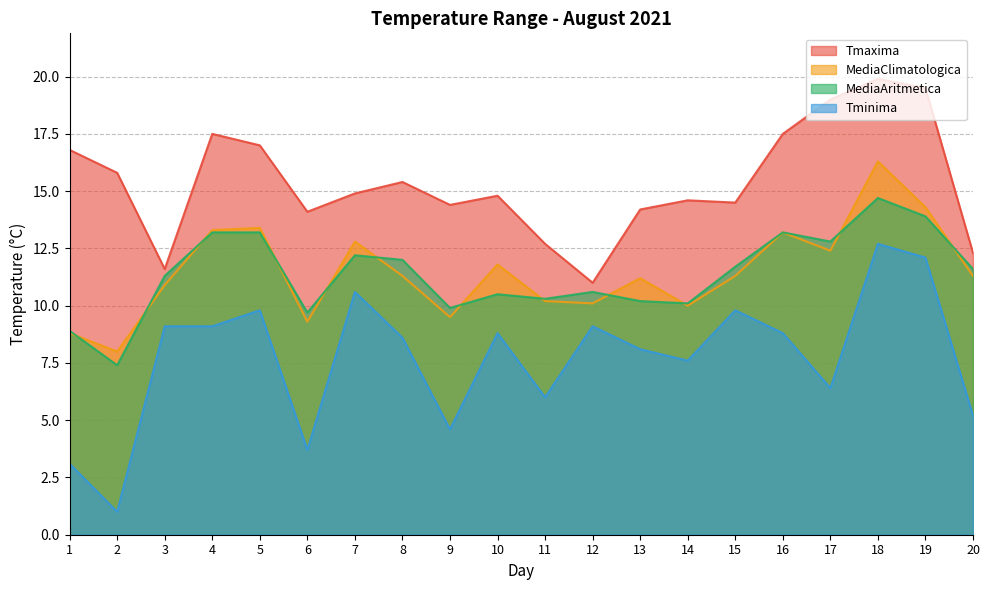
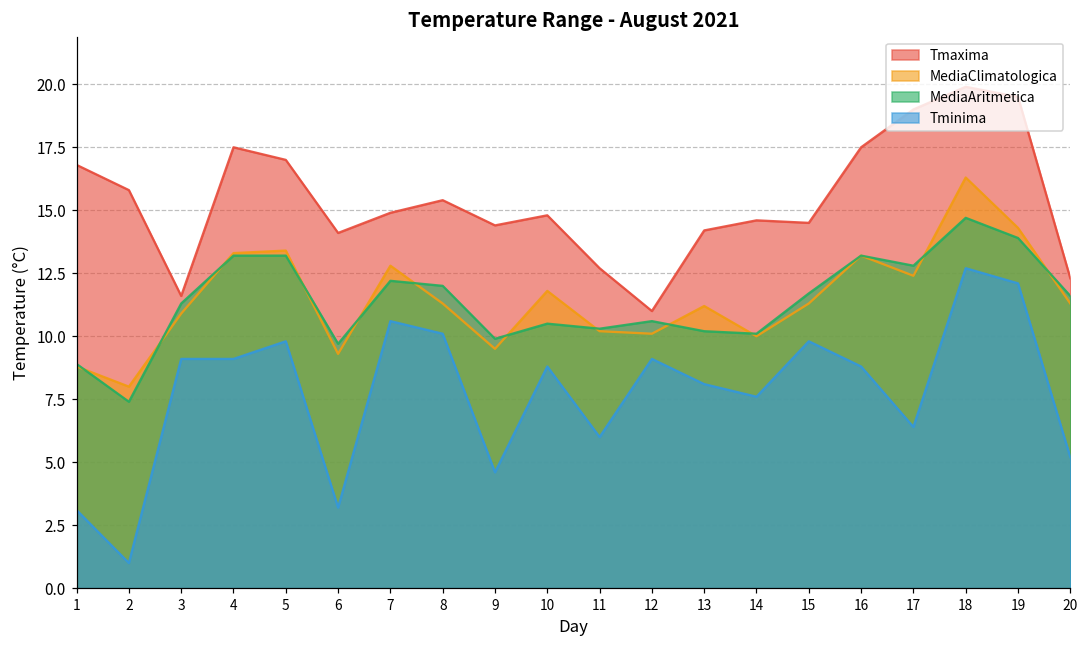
Tminima, 6: 3.7 -> 3.2
Tminima, 8: 8.6 -> 10.1
